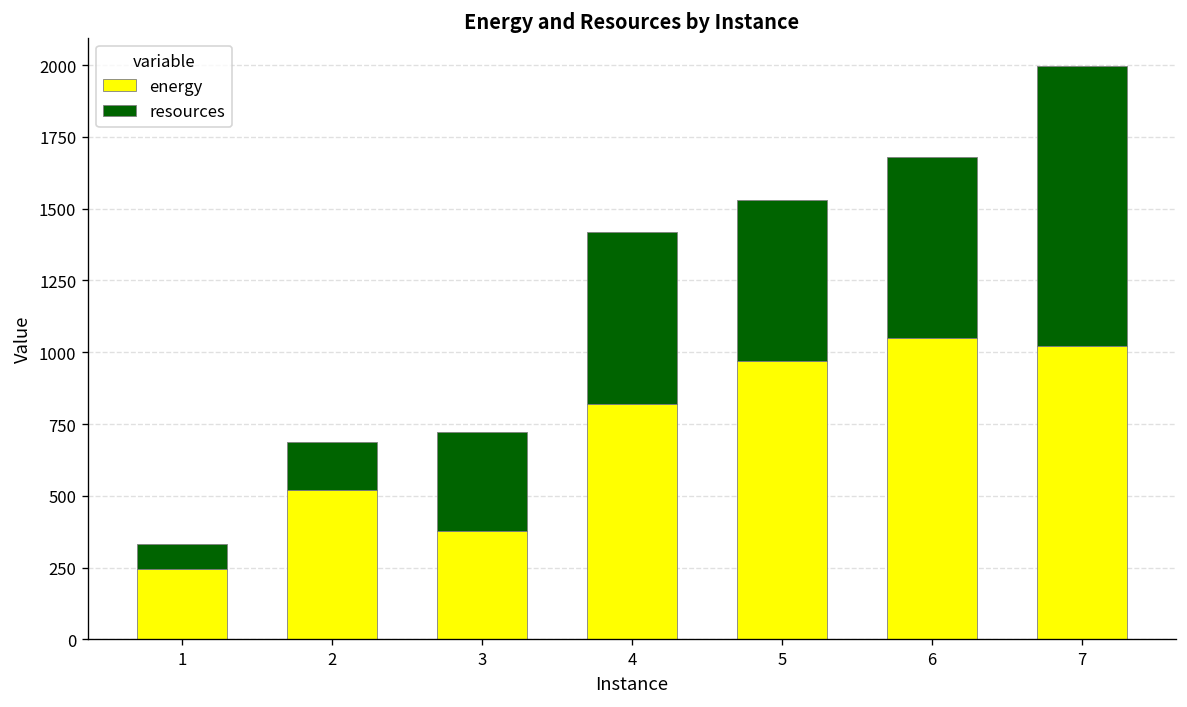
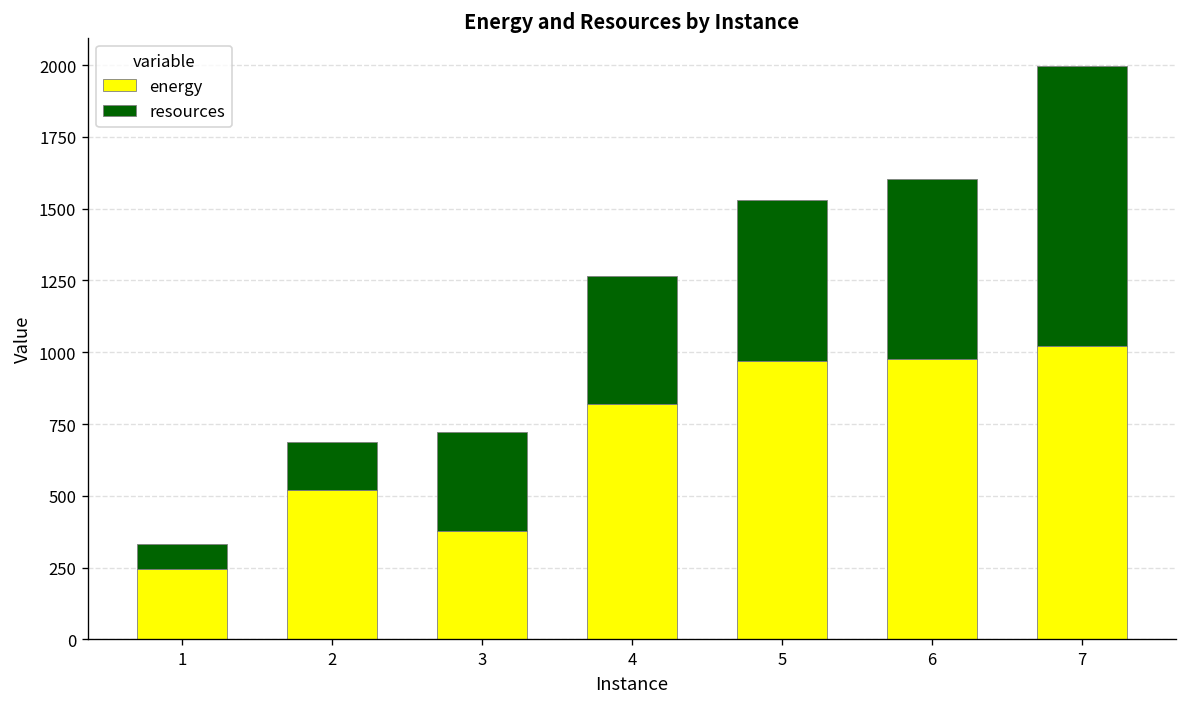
resources, 4: 600 -> 450
energy, 6: 1050 -> 980
